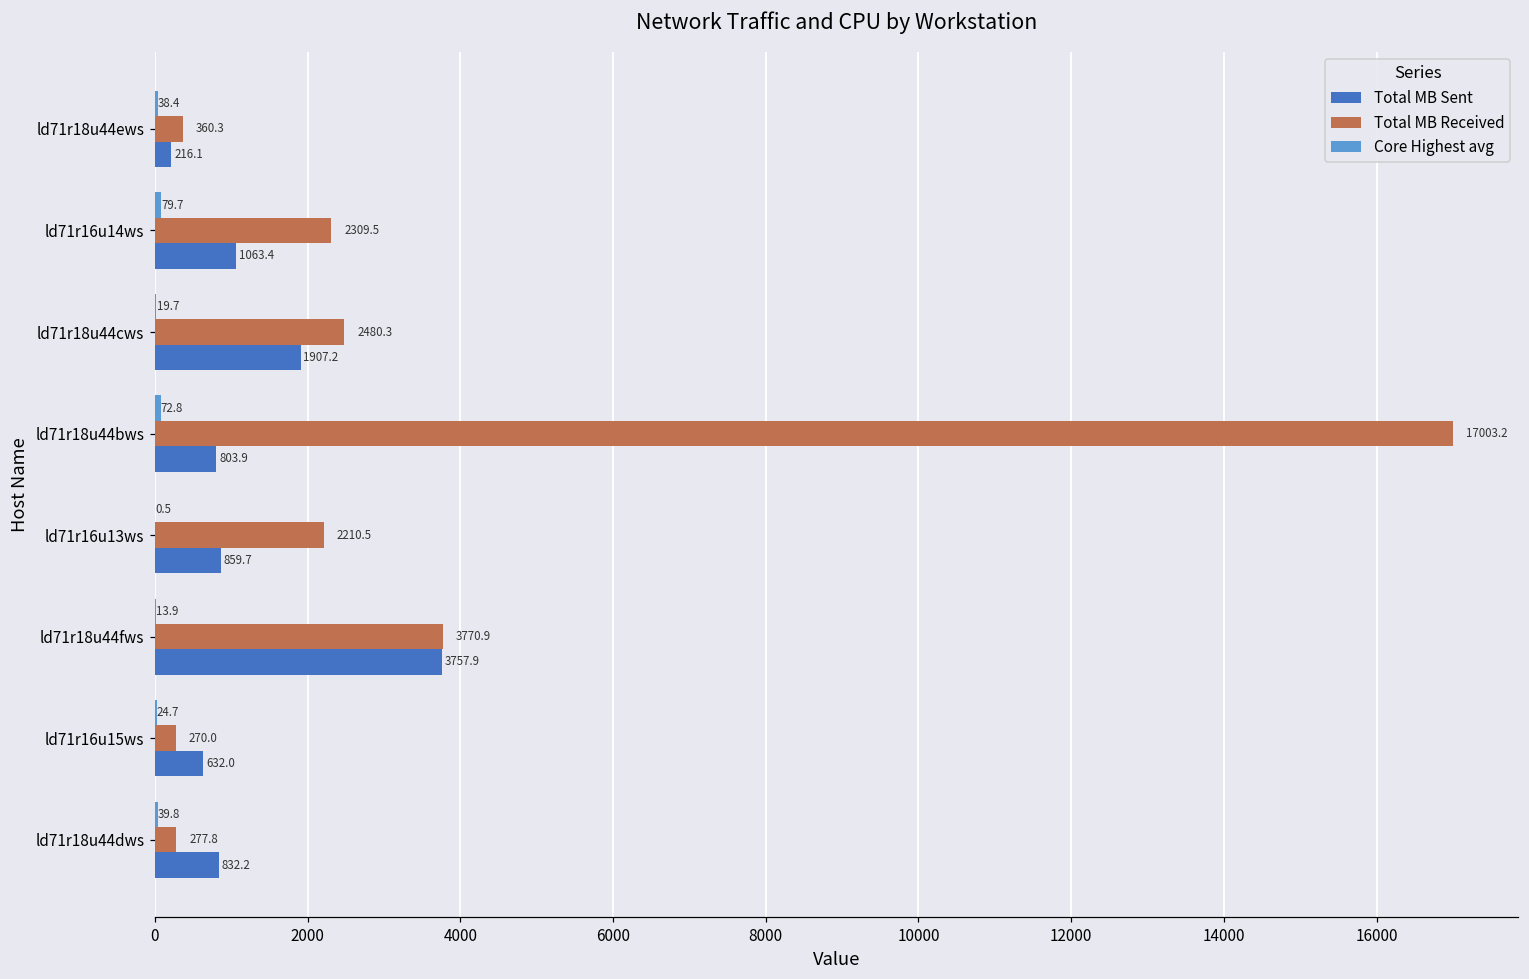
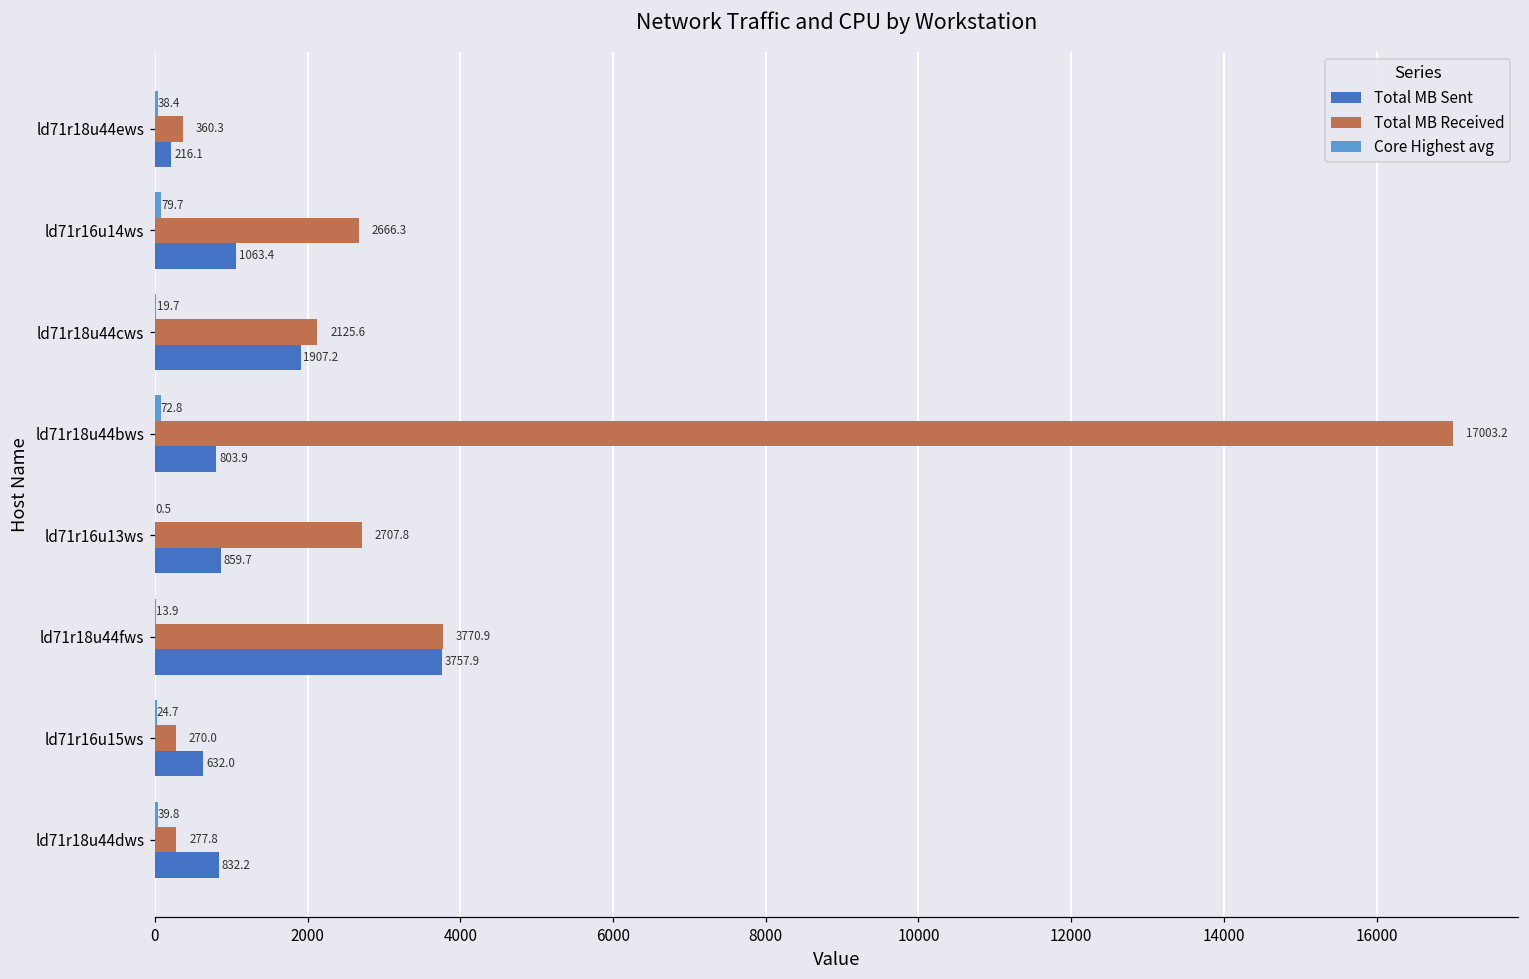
Total MB Received, ld71r16u14ws: 2309.5 -> 2666.3
Total MB Received, ld71r18u44cws: 2480.3 -> 2125.6
Total MB Received, ld71r16u13ws: 2210.5 -> 2707.8
